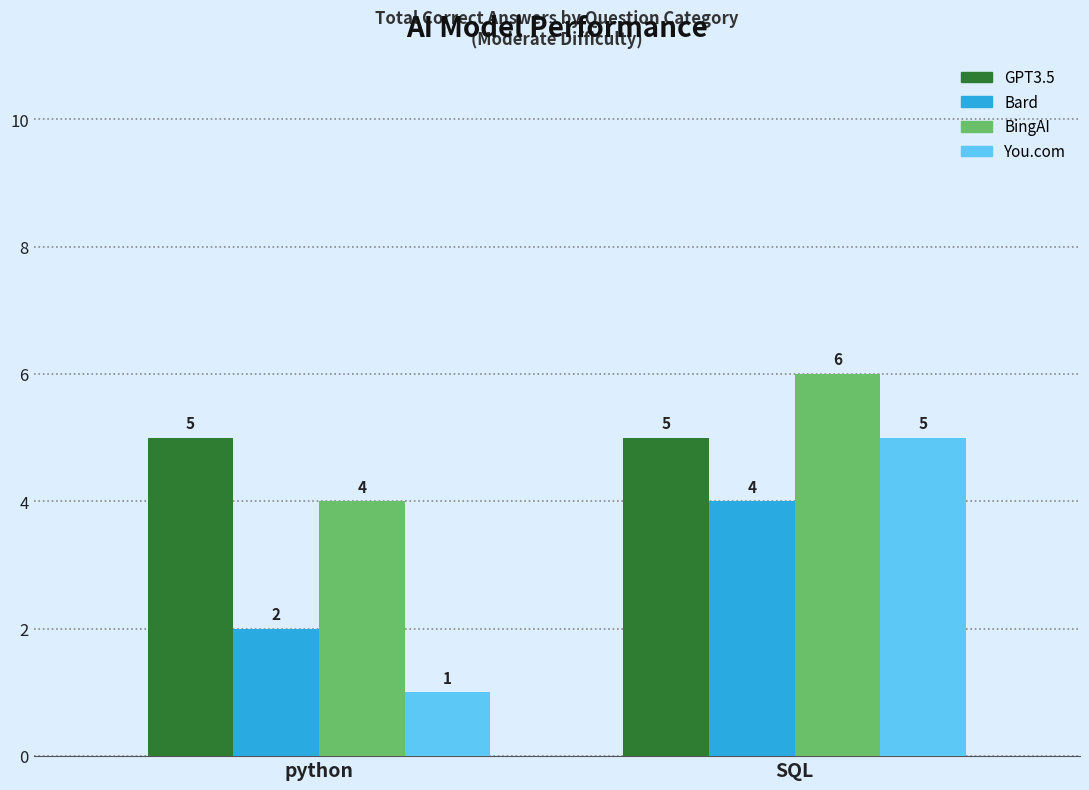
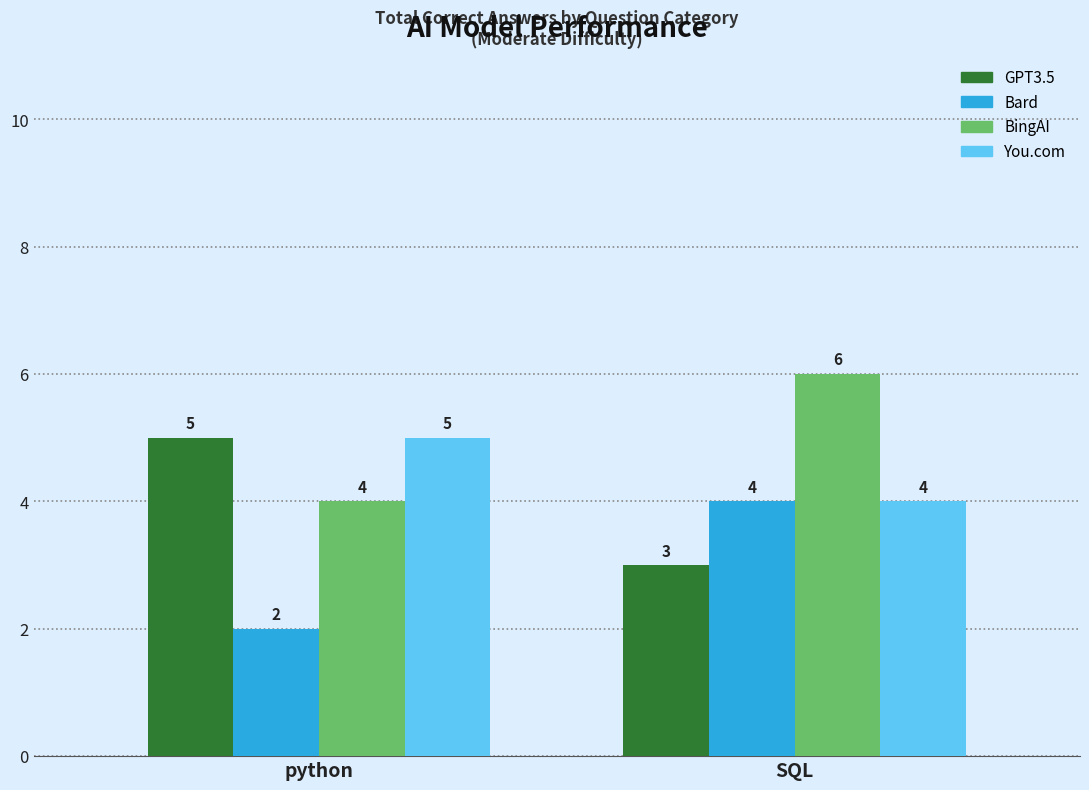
You.com, python: 1 -> 5
GPT3.5, SQL: 5 -> 3
You.com, SQL: 5 -> 4
